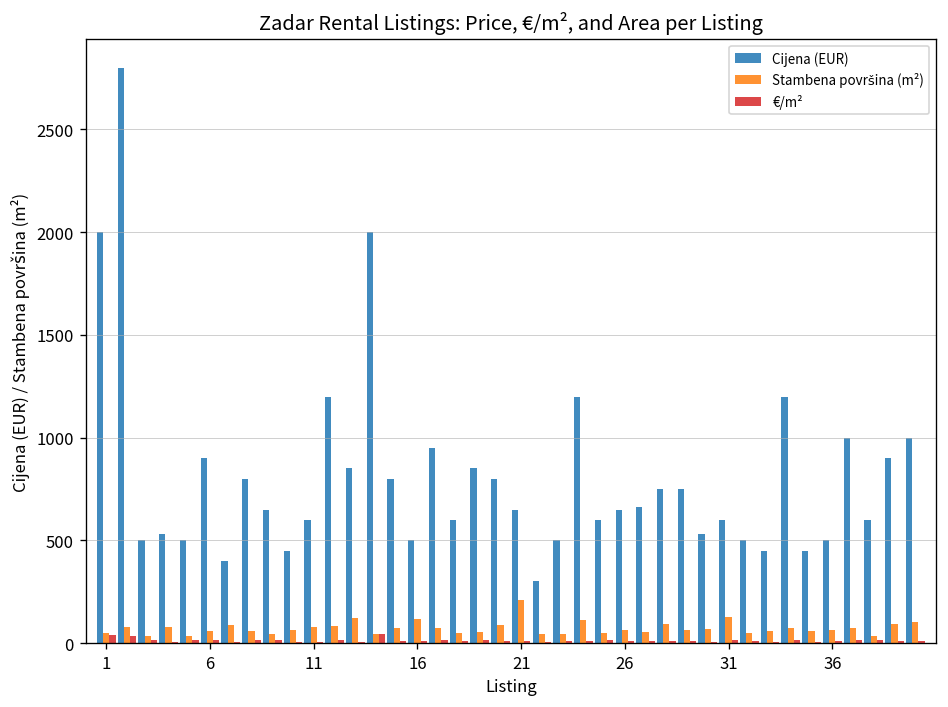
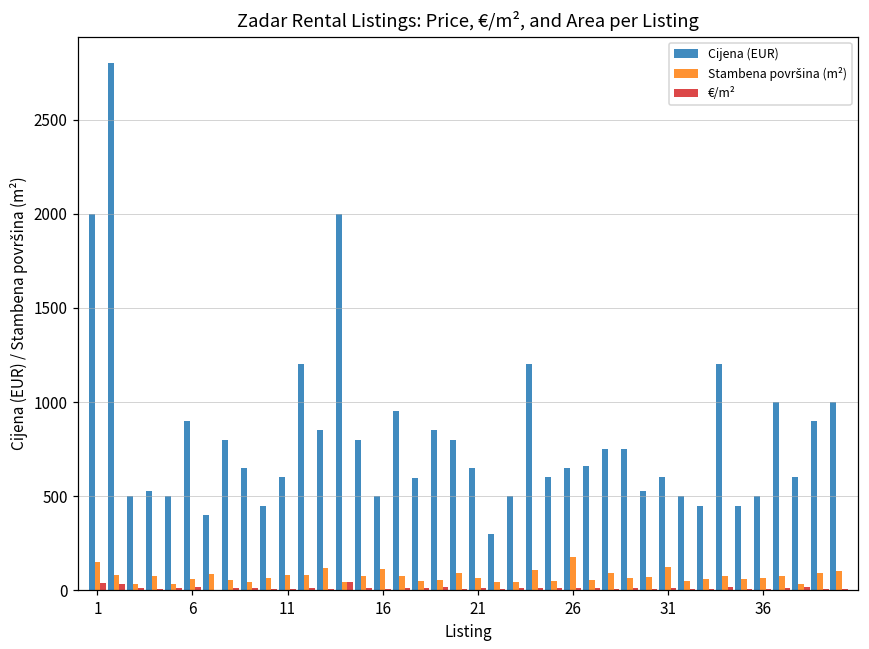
Stambena površina (m²), 1: 50 -> 150
Stambena površina (m²), 21: 210 -> 60
Stambena površina (m²), 26: 60 -> 180
